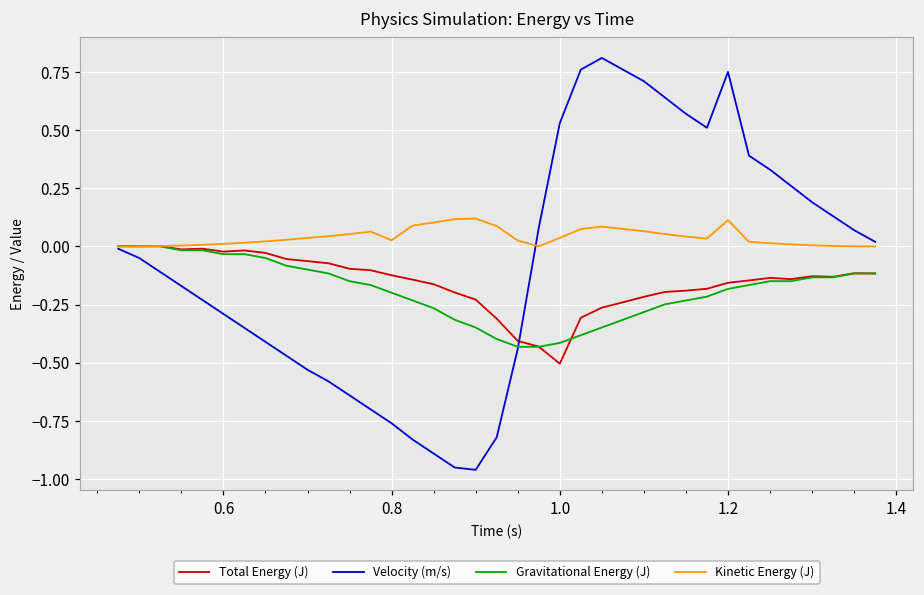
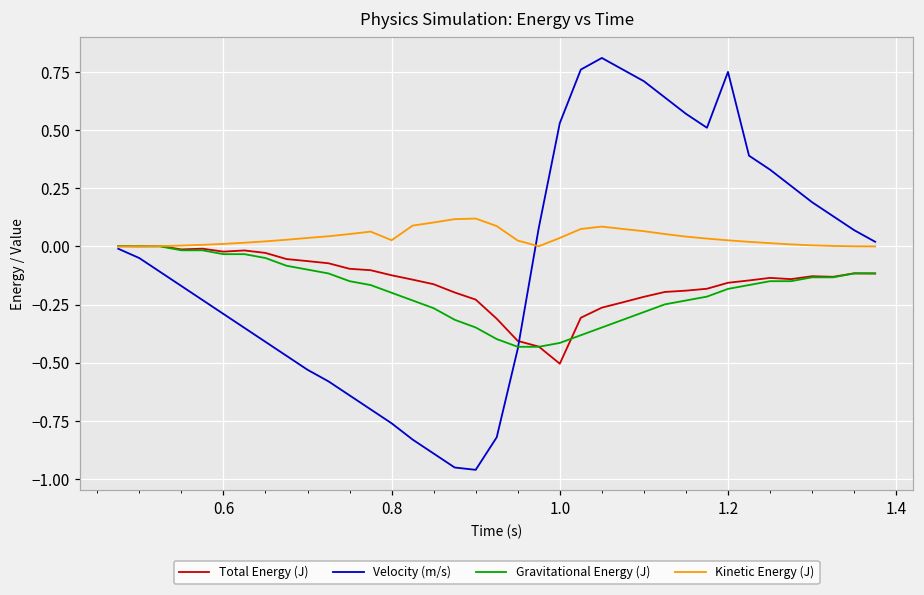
Kinetic Energy (J), 1.2: 0.11 -> 0.03
